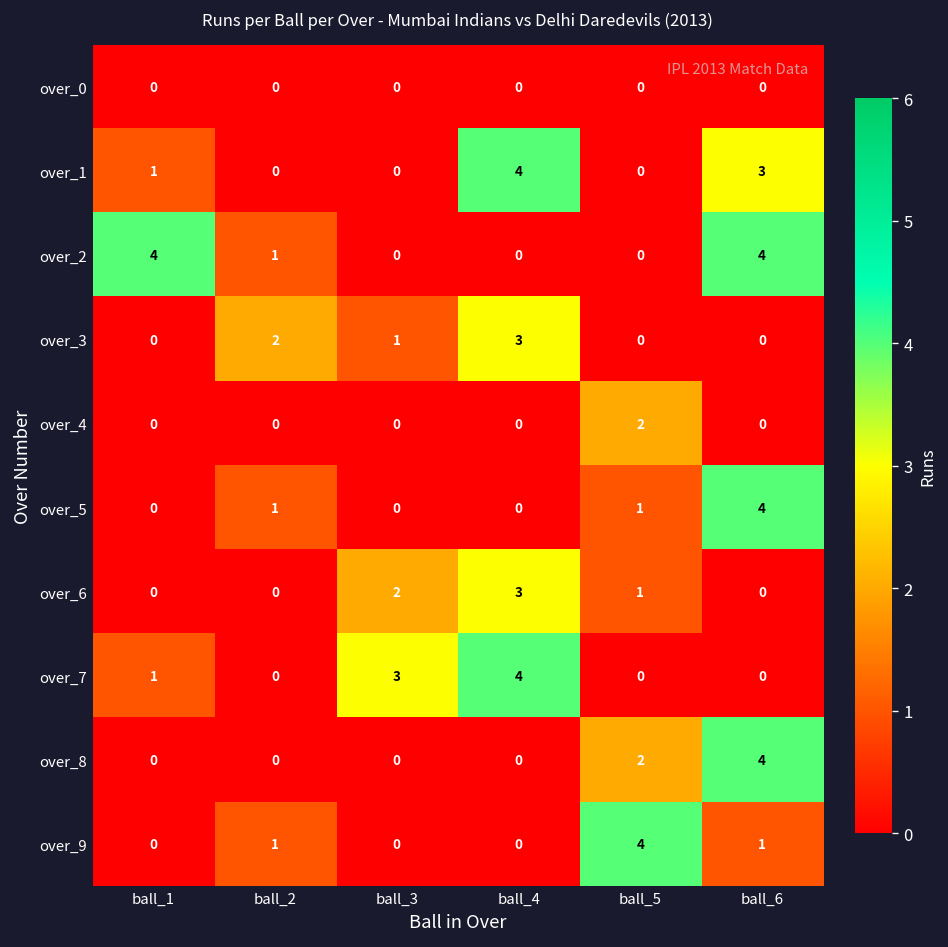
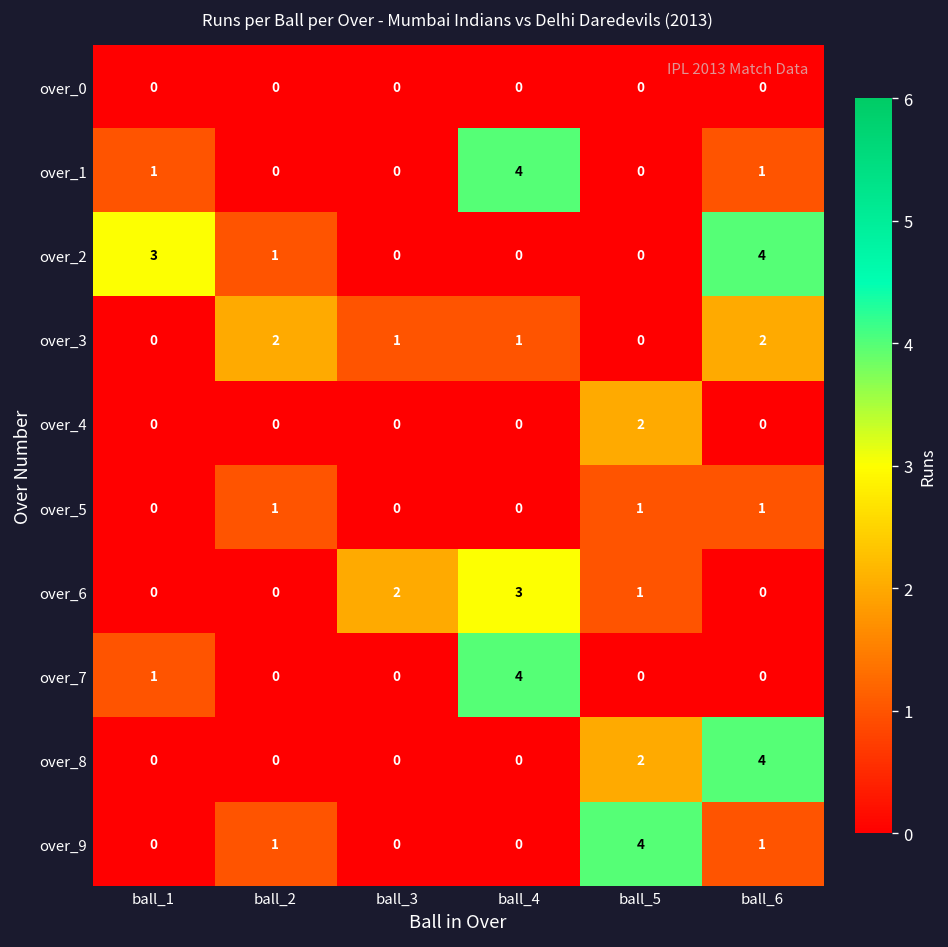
over_1, ball_6: 3 -> 1
over_2, ball_1: 4 -> 3
over_3, ball_4: 3 -> 1
over_3, ball_6: 0 -> 2
over_5, ball_6: 4 -> 1
over_7, ball_3: 3 -> 0
